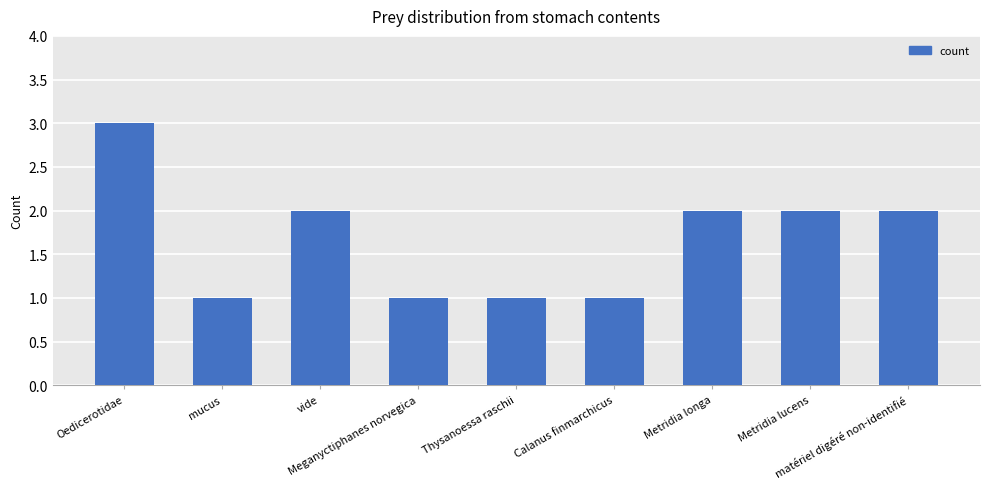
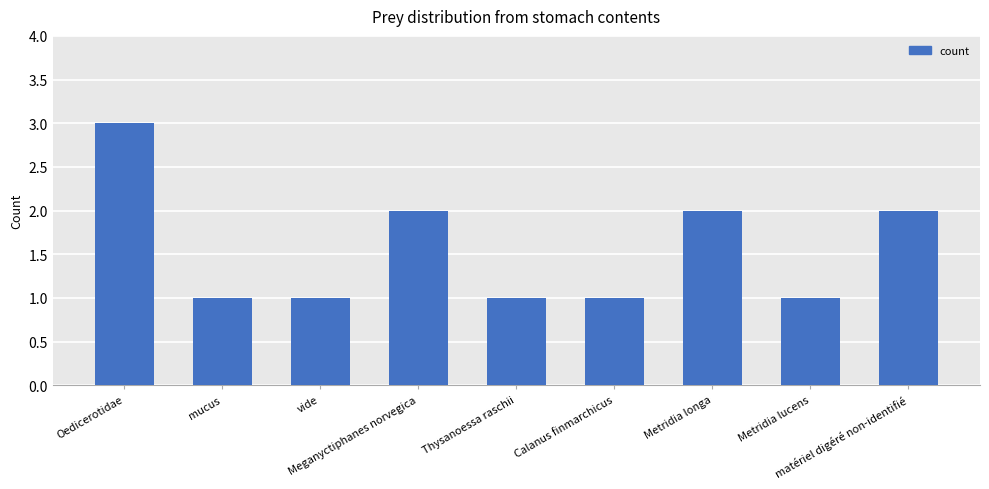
vide: 2 -> 1
Meganyctiphanes norvegica: 1 -> 2
Metridia lucens: 2 -> 1
